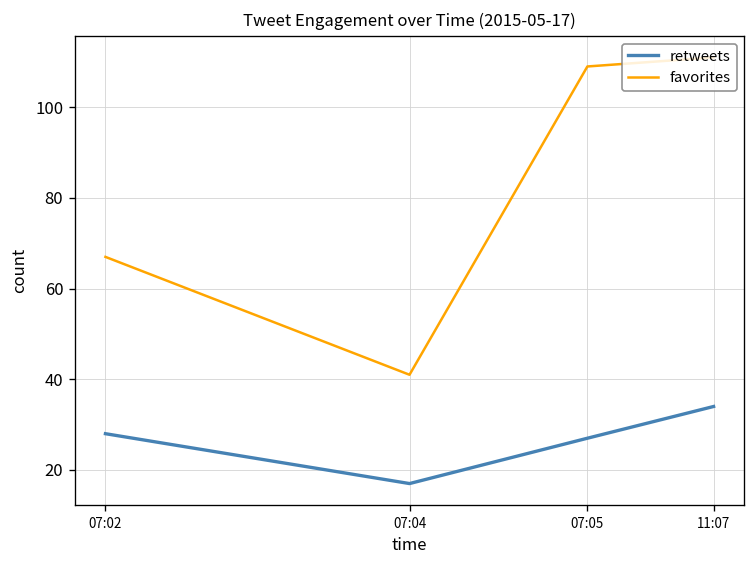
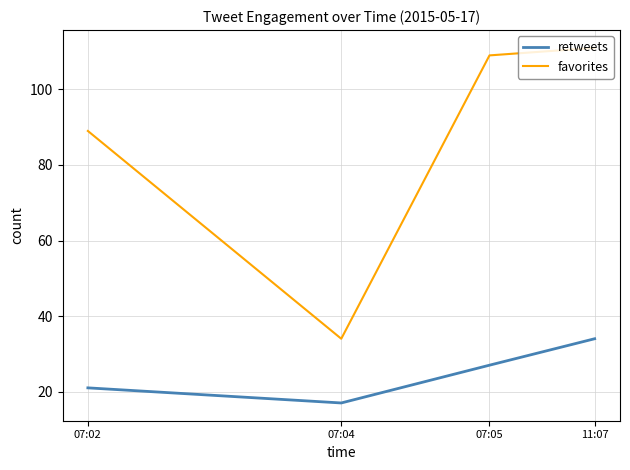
retweets, 07:02: 28 -> 21
favorites, 07:02: 67 -> 89
favorites, 07:04: 41 -> 34
